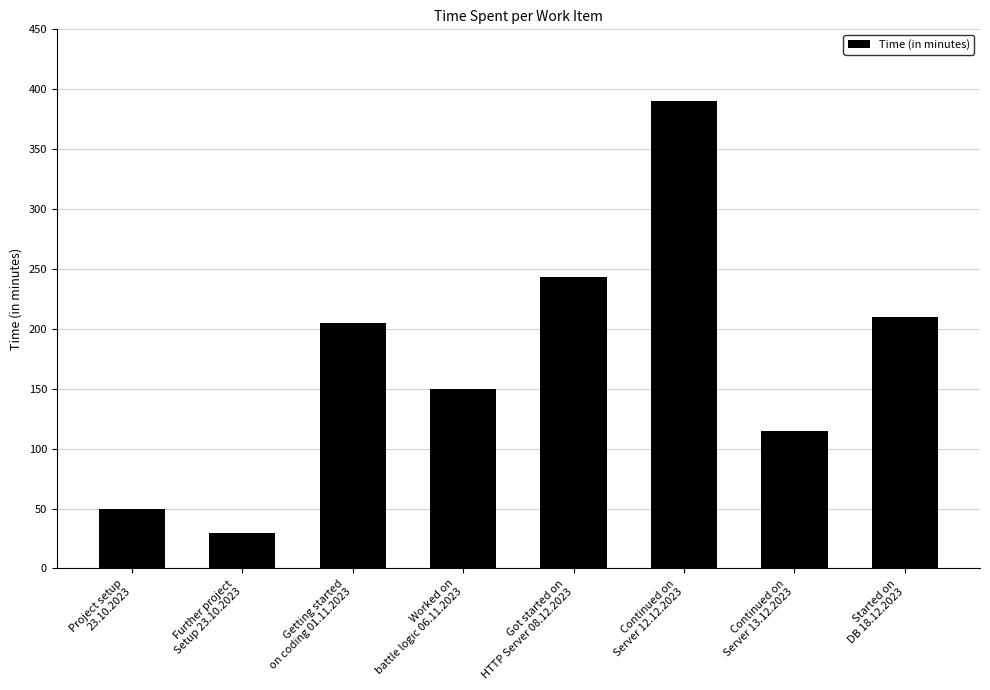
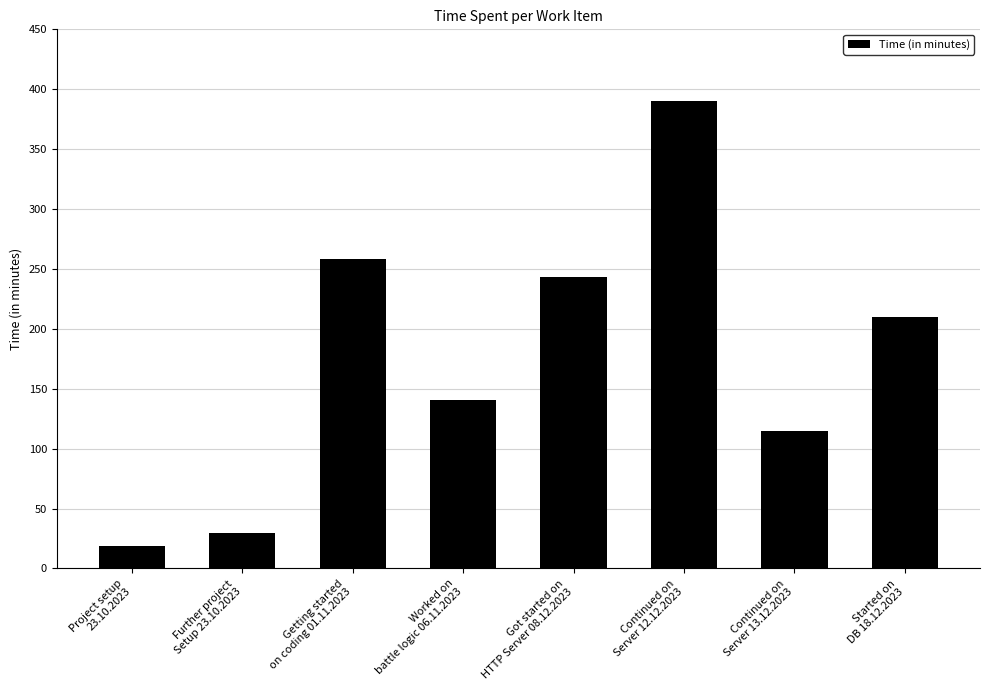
Project setup 23.10.2023: 50 -> 19
Getting started on coding 01.11.2023: 205 -> 258
Worked on battle logic 06.11.2023: 150 -> 141
